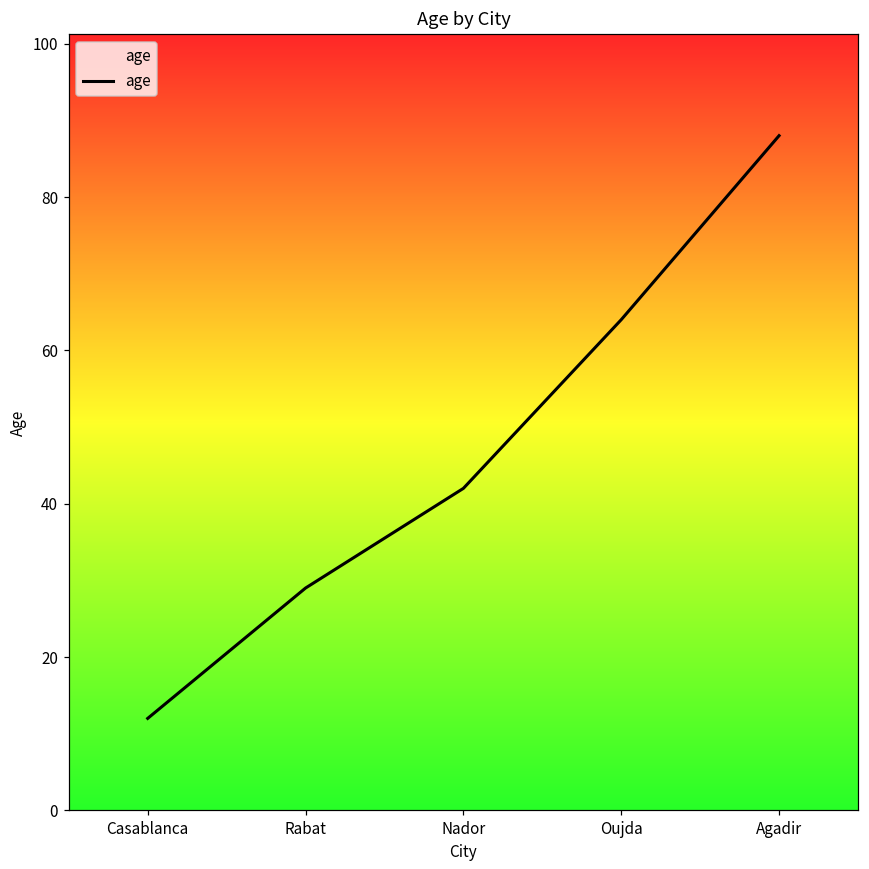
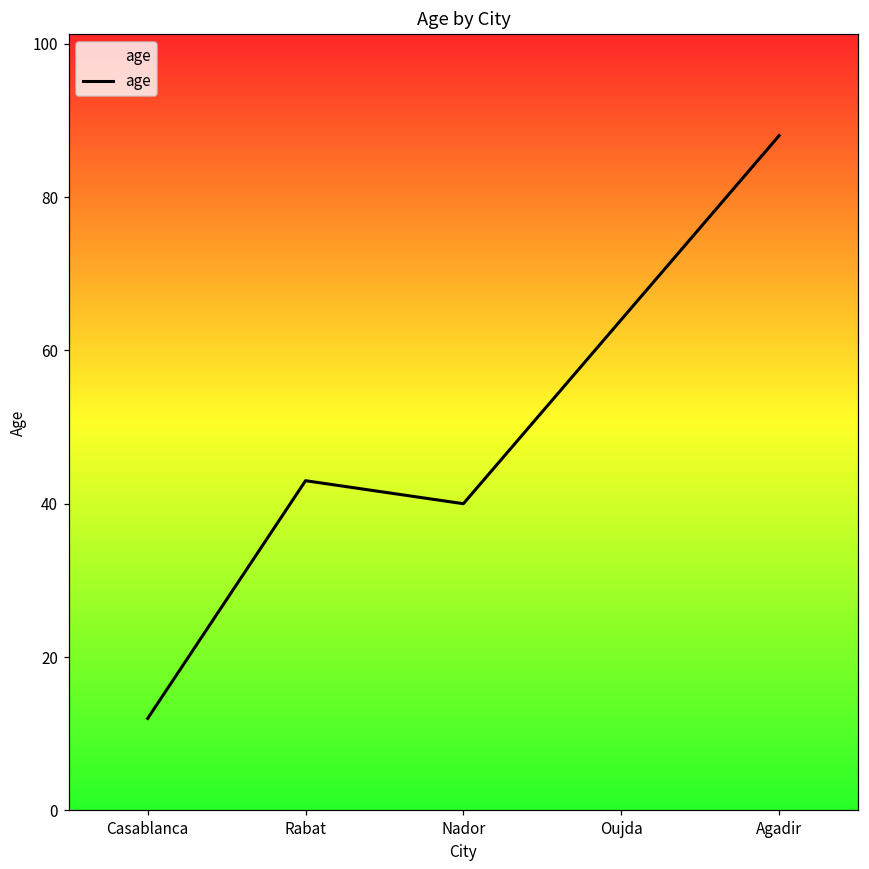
Rabat: 29 -> 43
Nador: 42 -> 40
